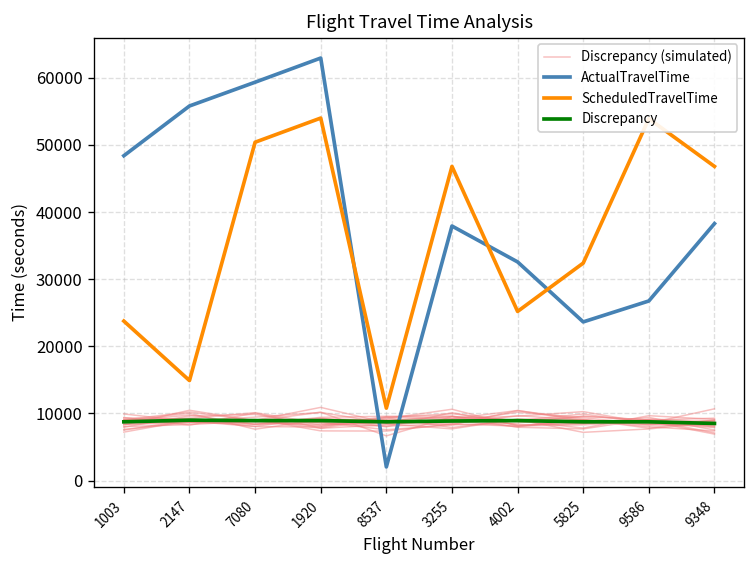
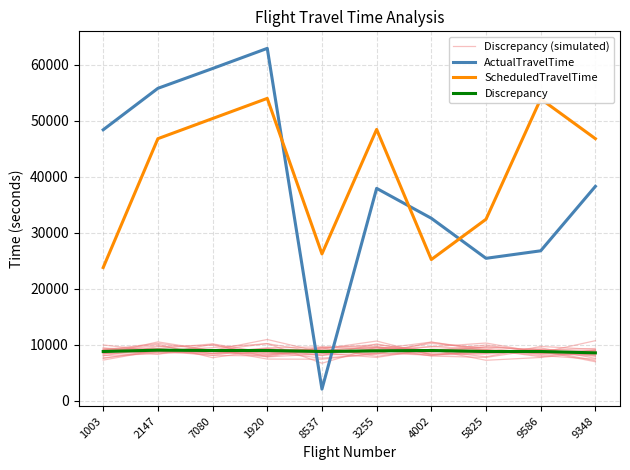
ScheduledTravelTime, 2147: 15000 -> 47000
ScheduledTravelTime, 8537: 11000 -> 26000
ScheduledTravelTime, 3255: 47000 -> 48000
ActualTravelTime, 5825: 24000 -> 25000
